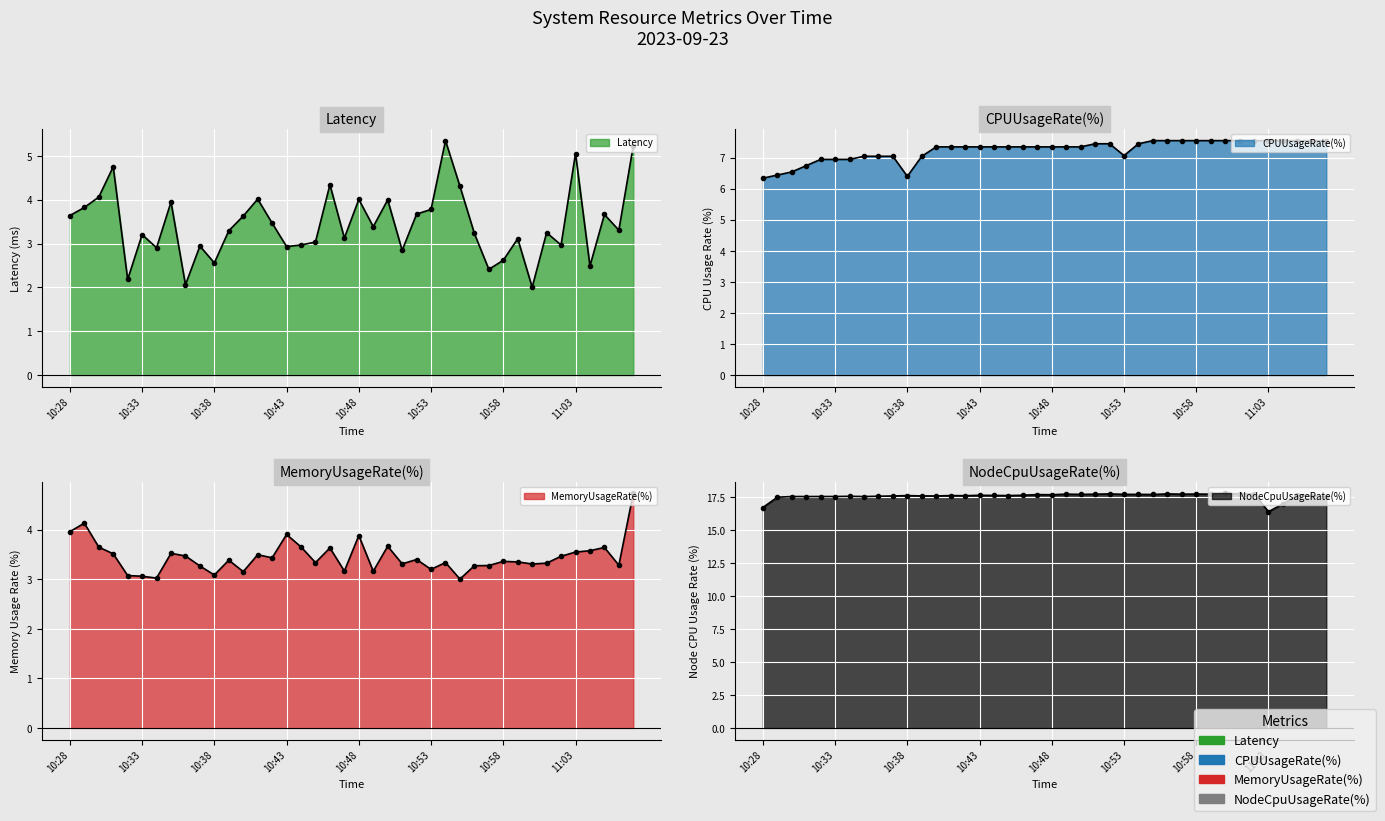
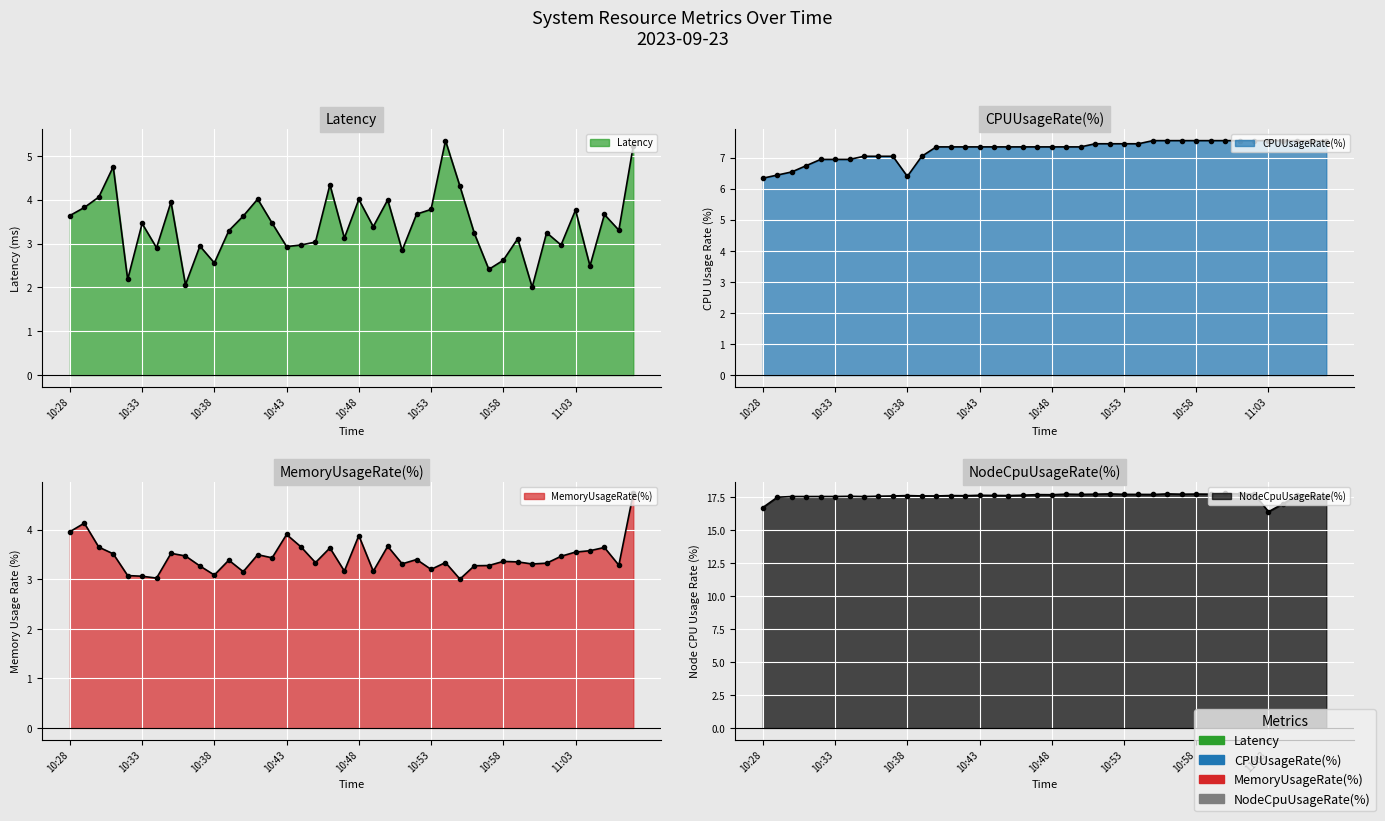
Latency, 10:33: 3.2 -> 3.5
Latency, 11:03: 5.1 -> 3.8
CPUUsageRate(%), 10:53: 7.1 -> 7.4
